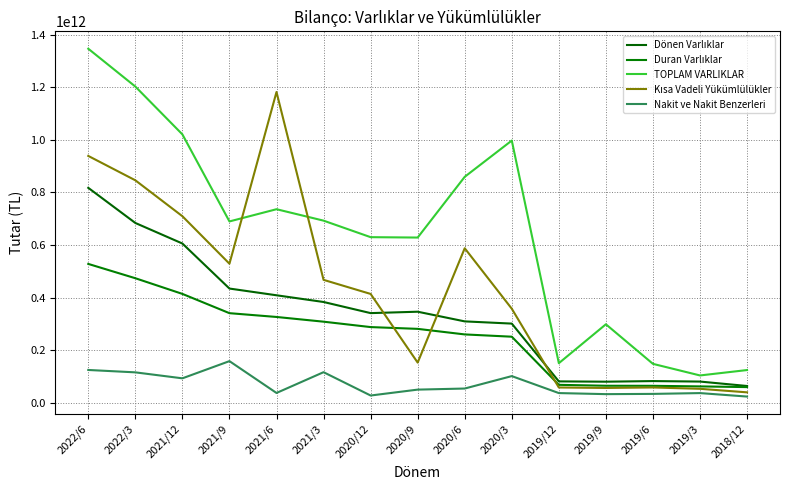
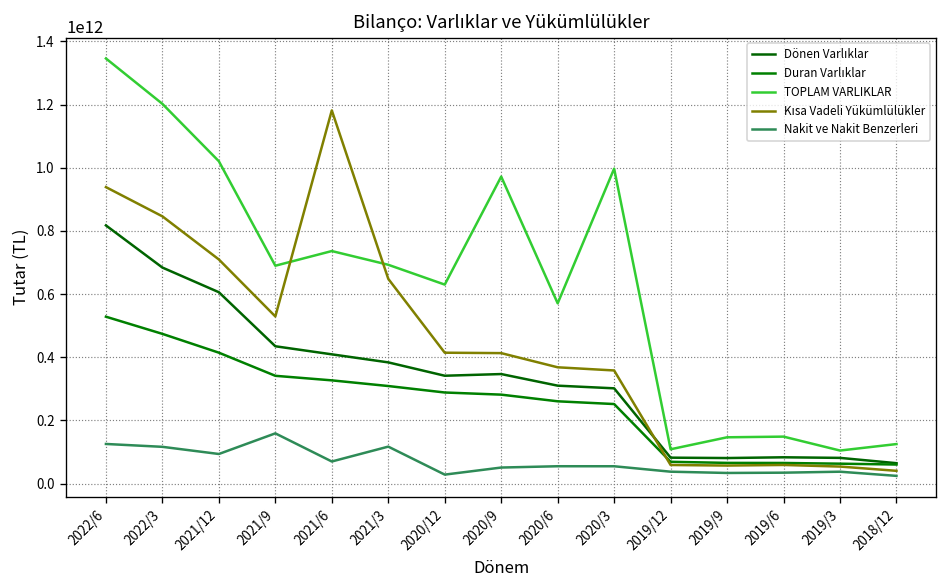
Nakit ve Nakit Benzerleri, 2021/6: 40000000000 -> 70000000000
Kısa Vadeli Yükümlülükler, 2021/3: 470000000000 -> 650000000000
TOPLAM VARLIKLAR, 2020/9: 630000000000 -> 970000000000
Kısa Vadeli Yükümlülükler, 2020/9: 150000000000 -> 410000000000
TOPLAM VARLIKLAR, 2020/6: 860000000000 -> 570000000000
Kısa Vadeli Yükümlülükler, 2020/6: 590000000000 -> 370000000000
Nakit ve Nakit Benzerleri, 2020/3: 100000000000 -> 60000000000
TOPLAM VARLIKLAR, 2019/12: 150000000000 -> 110000000000
TOPLAM VARLIKLAR, 2019/9: 300000000000 -> 150000000000
